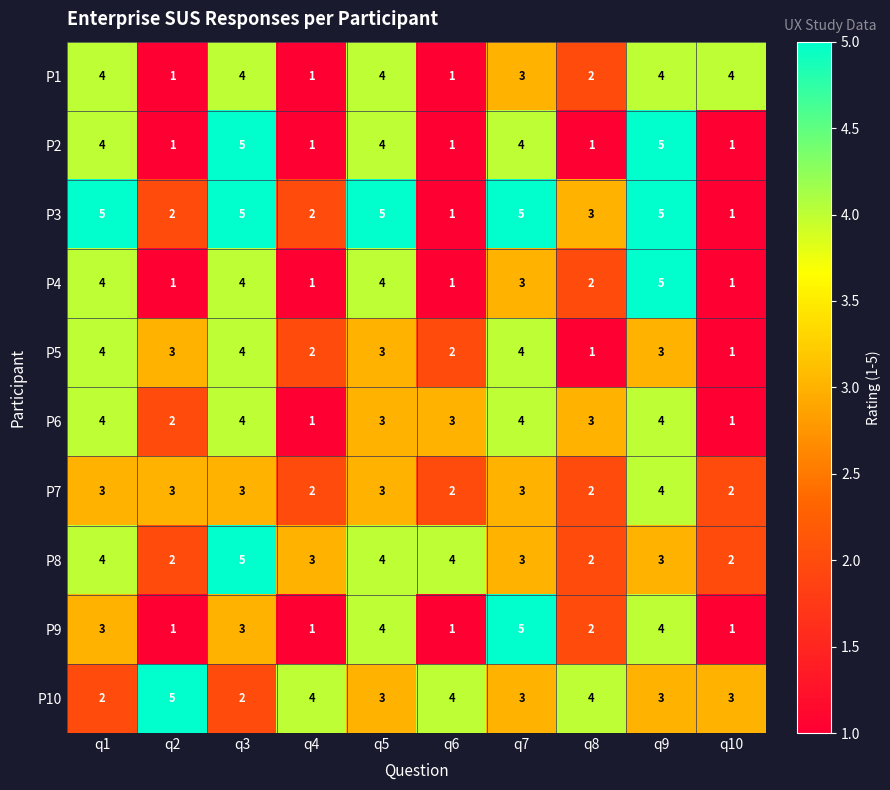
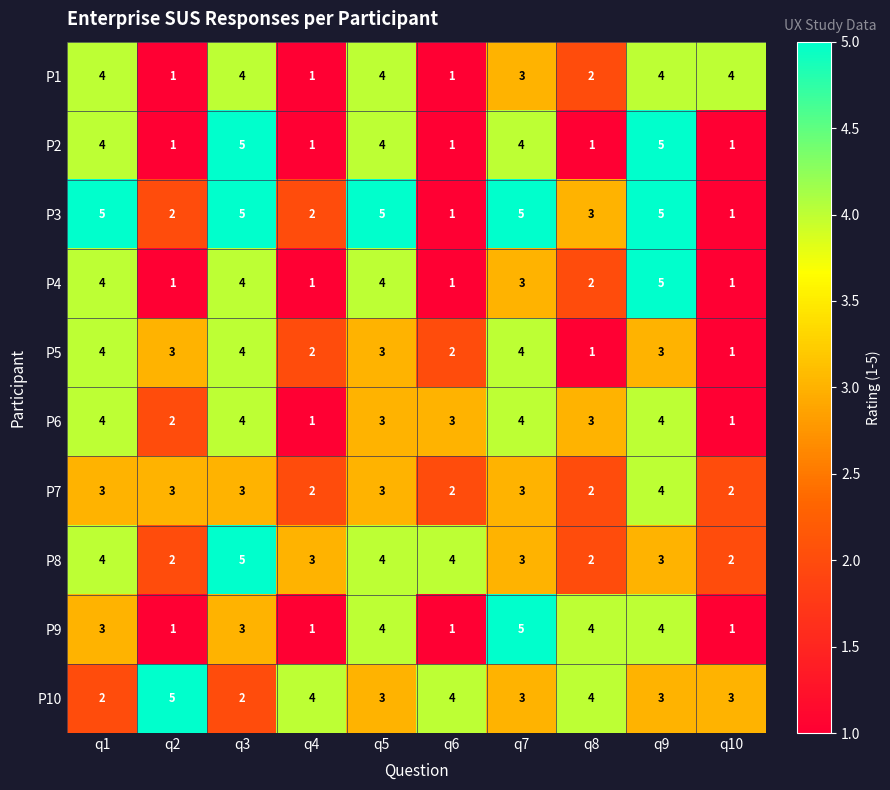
P9, q8: 2 -> 4
